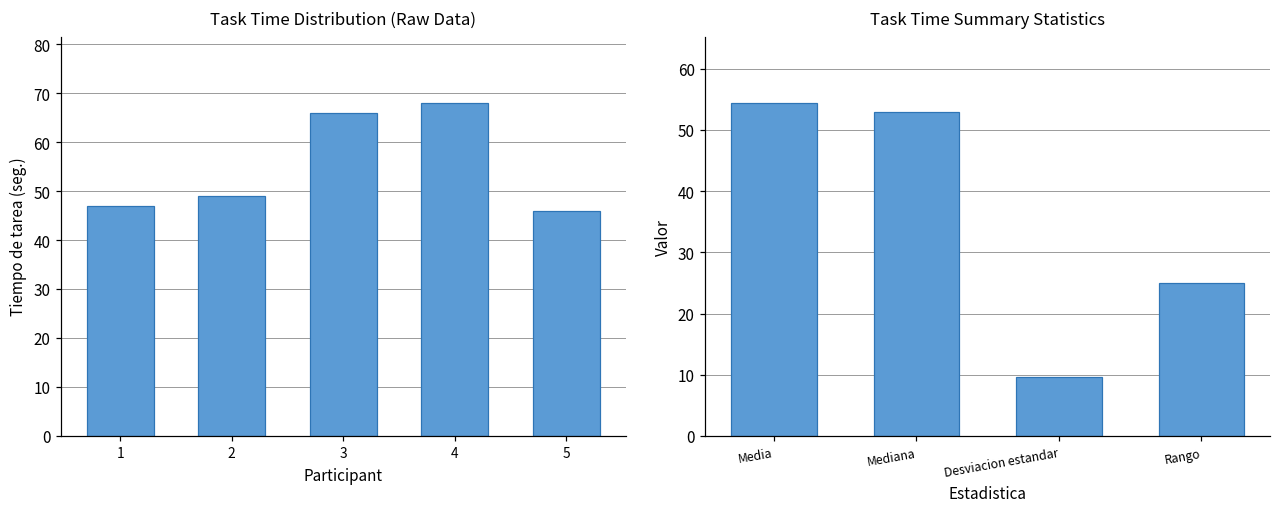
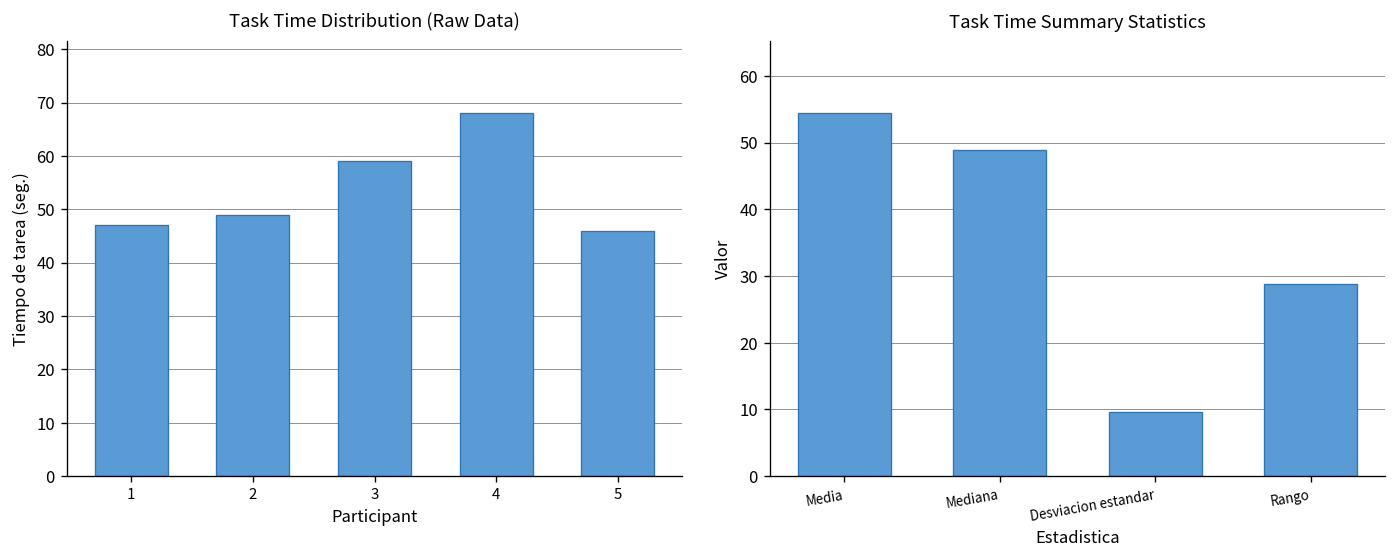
Task Time Distribution (Raw Data), 3: 66 -> 59
Task Time Summary Statistics, Mediana: 53 -> 49
Task Time Summary Statistics, Rango: 25 -> 29
